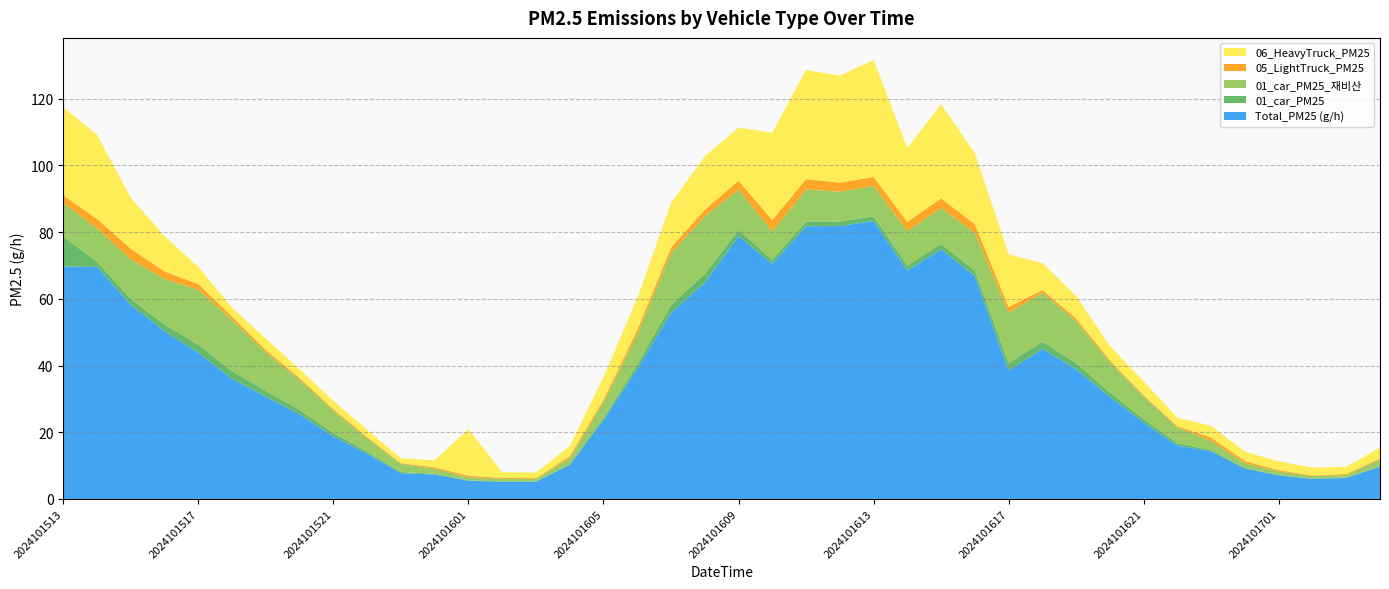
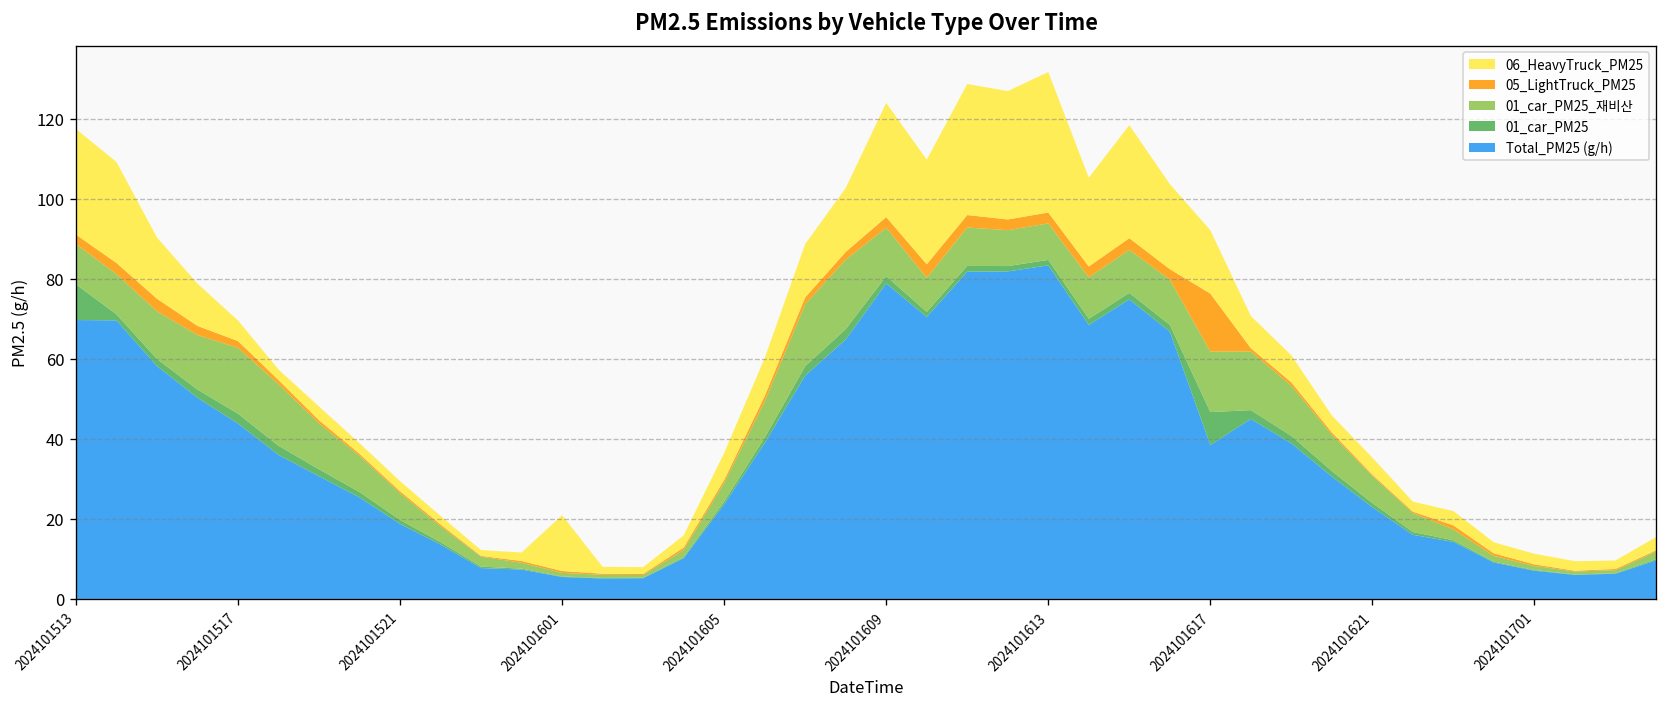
06_HeavyTruck_PM25, 2024101609: 16 -> 29
01_car_PM25, 2024101617: 2 -> 8
05_LightTruck_PM25, 2024101617: 2 -> 14
